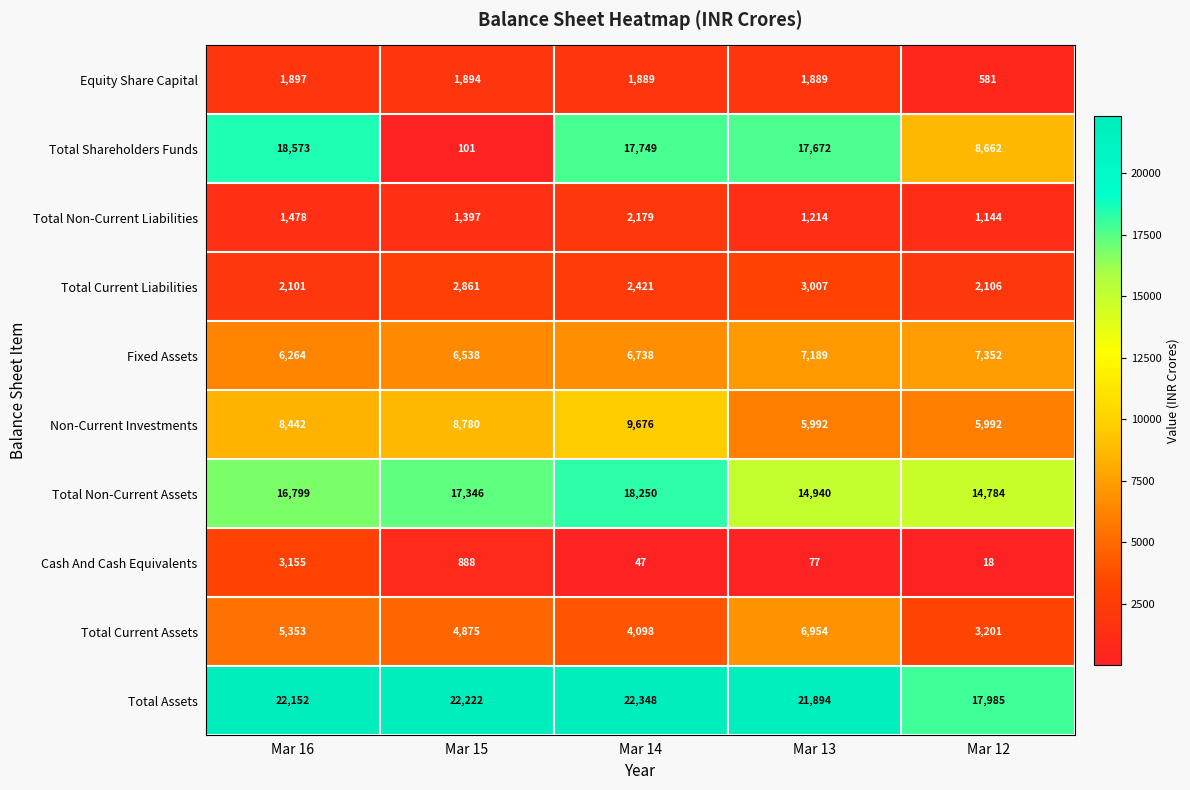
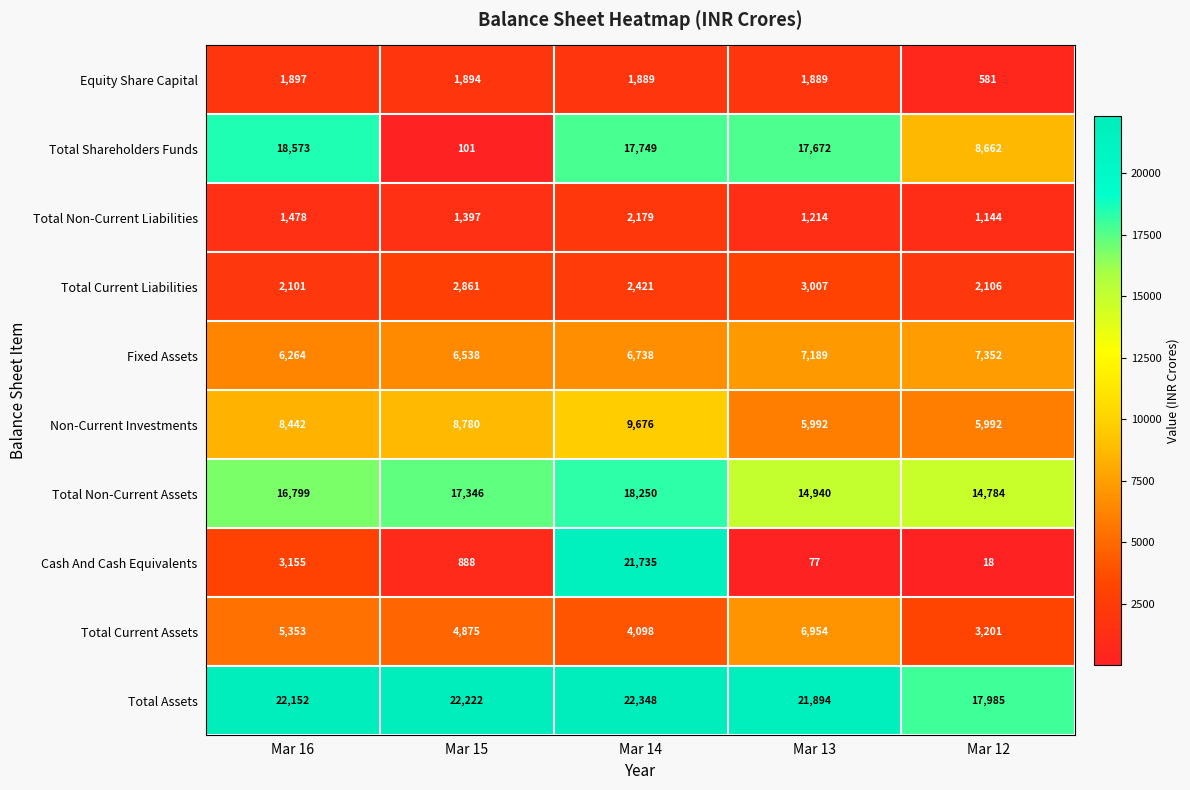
Cash And Cash Equivalents, Mar 14: 47 -> 21,735
